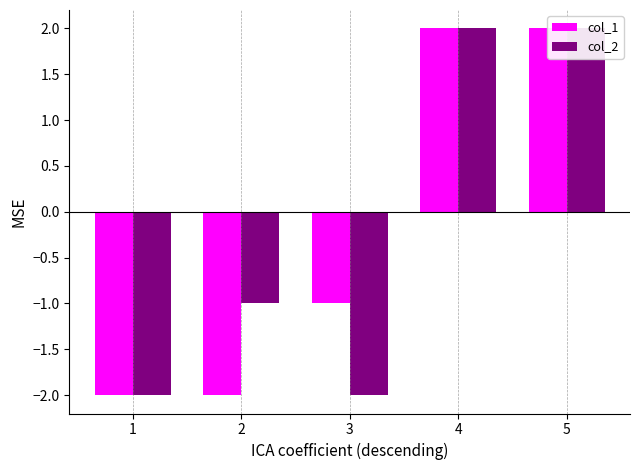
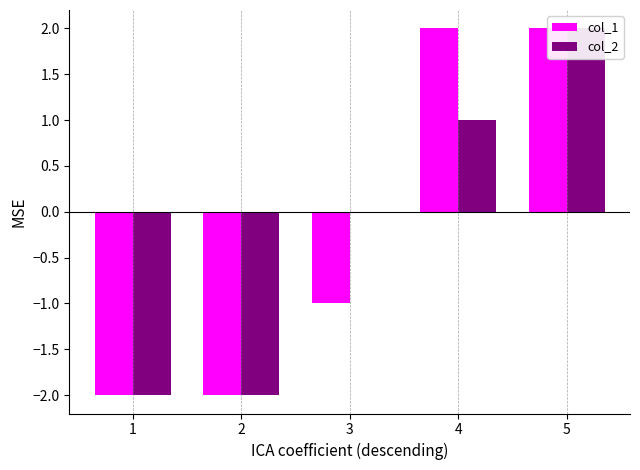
col_2, 2: -1.0 -> -2.0
col_2, 3: -2.0 -> 0.0
col_2, 4: 2.0 -> 1.0
